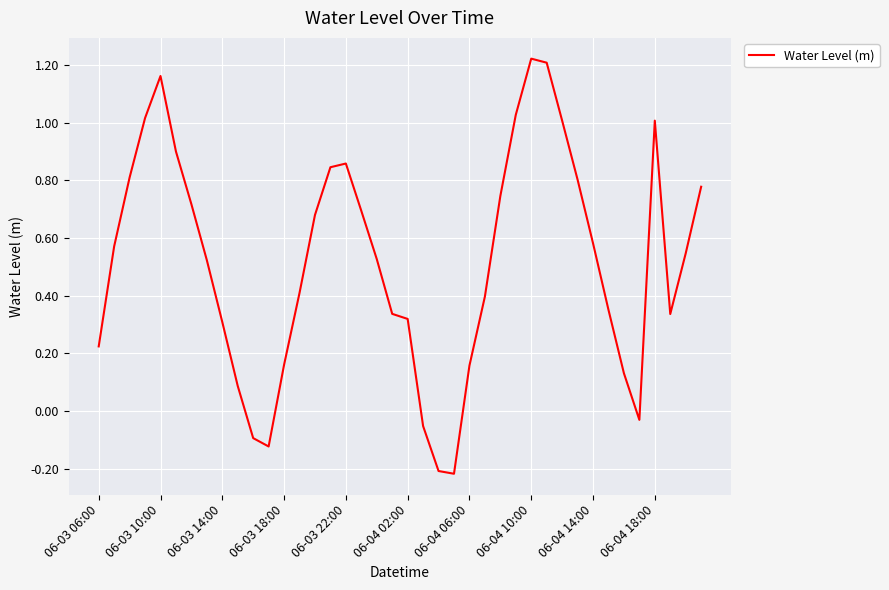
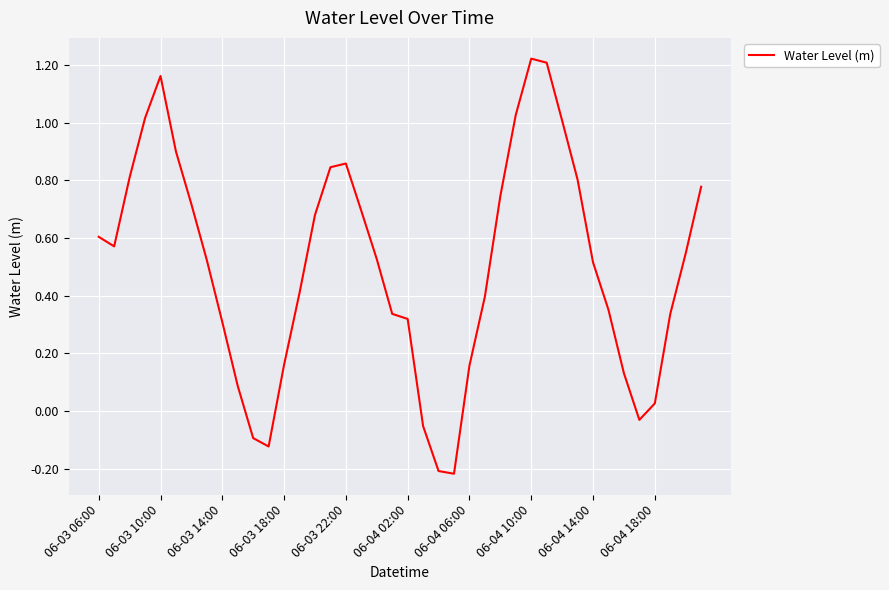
06-03 06:00: 0.22 -> 0.60
06-04 14:00: 0.58 -> 0.52
06-04 18:00: 1.01 -> 0.03
